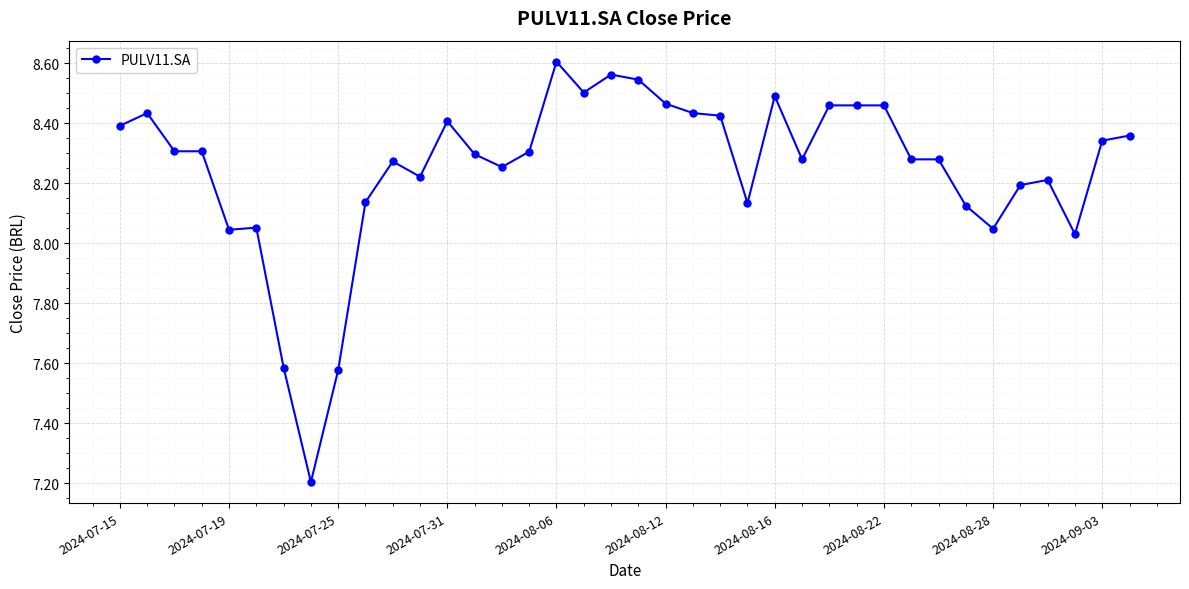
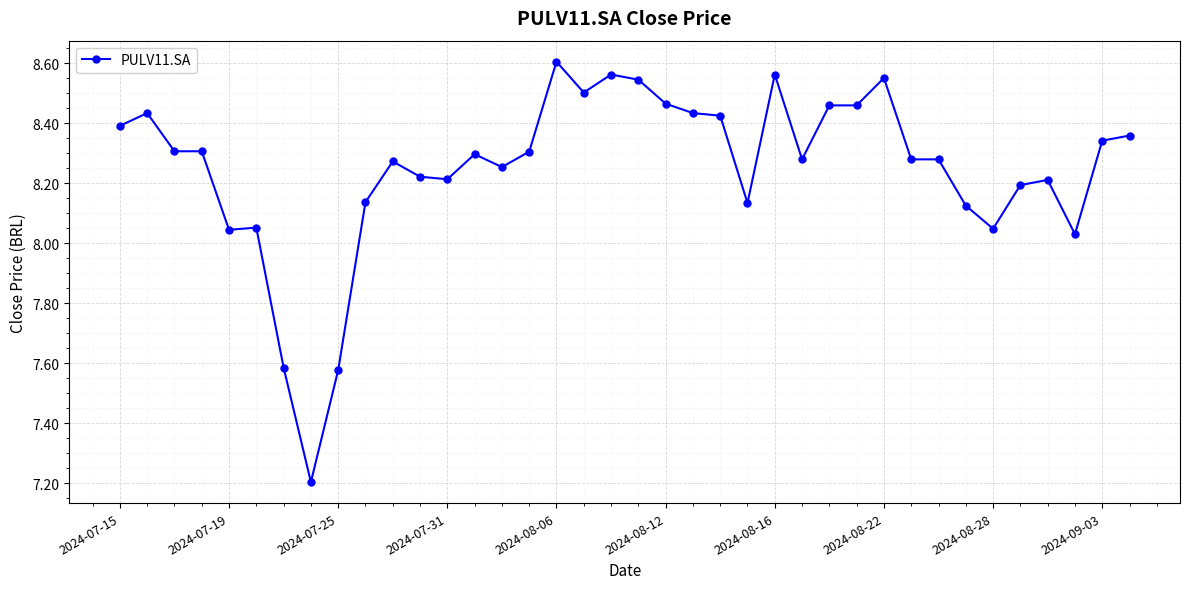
2024-07-31: 8.41 -> 8.21
2024-08-16: 8.49 -> 8.56
2024-08-22: 8.46 -> 8.55
